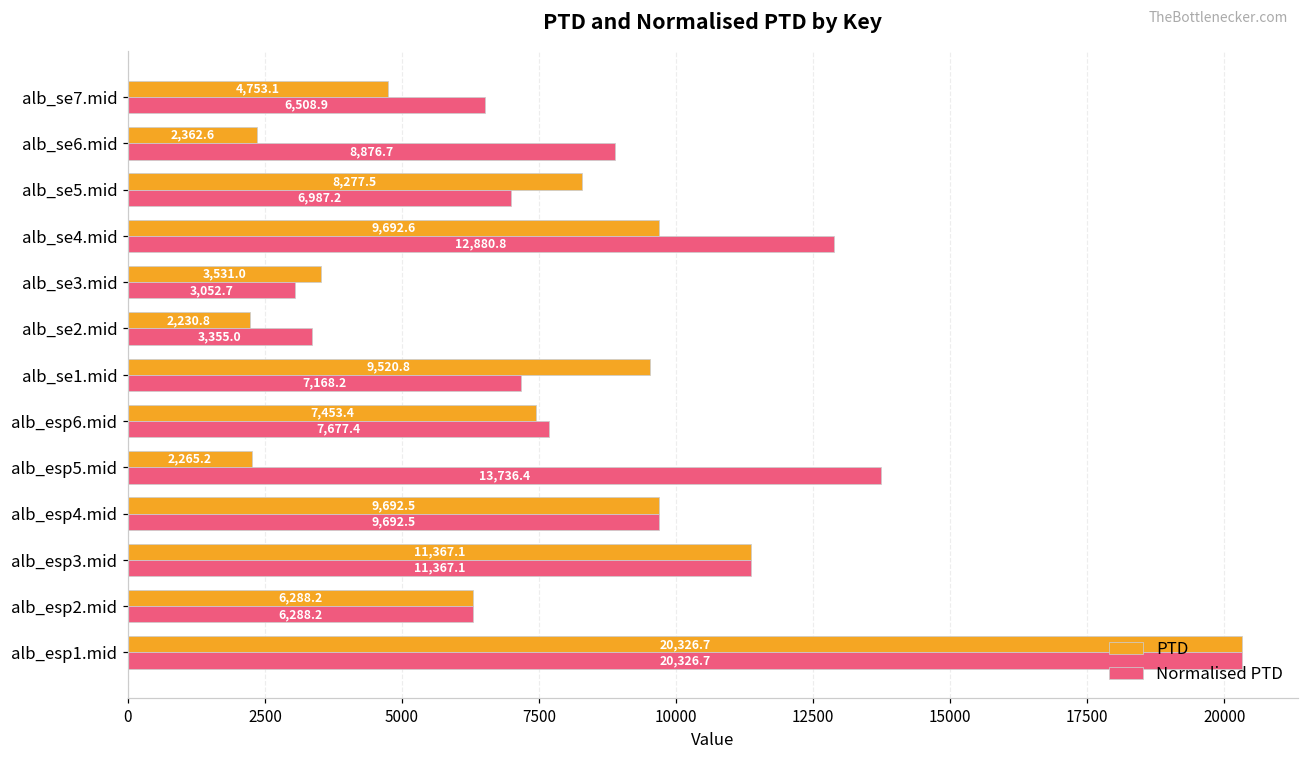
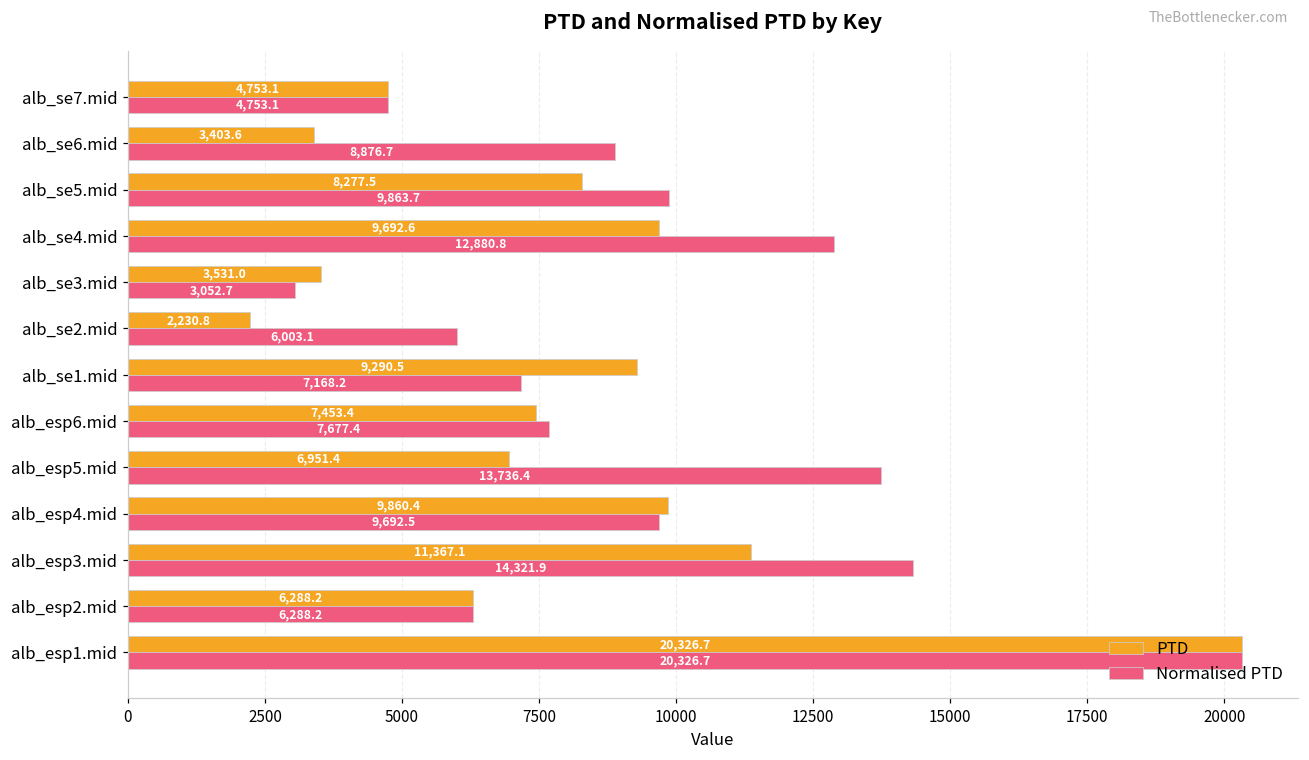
Normalised PTD, alb_se7.mid: 6,508.9 -> 4,753.1
PTD, alb_se6.mid: 2,362.6 -> 3,403.6
Normalised PTD, alb_se5.mid: 6,987.2 -> 9,863.7
Normalised PTD, alb_se2.mid: 3,355.0 -> 6,003.1
PTD, alb_se1.mid: 9,520.8 -> 9,290.5
PTD, alb_esp5.mid: 2,265.2 -> 6,951.4
PTD, alb_esp4.mid: 9,692.5 -> 9,860.4
Normalised PTD, alb_esp3.mid: 11,367.1 -> 14,321.9
